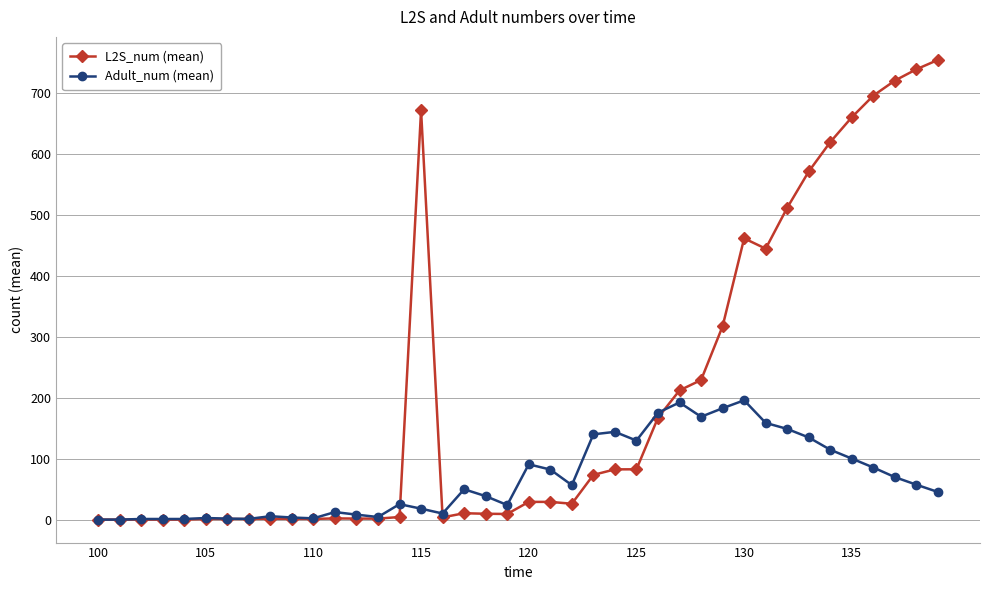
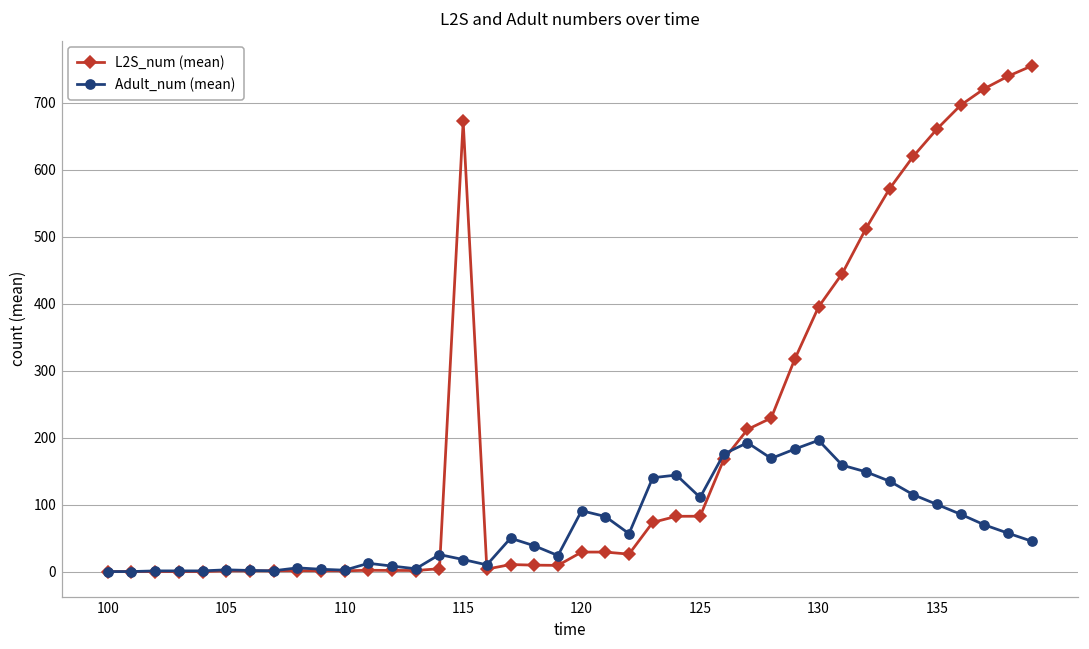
Adult_num (mean), 125: 130 -> 110
L2S_num (mean), 130: 460 -> 390
